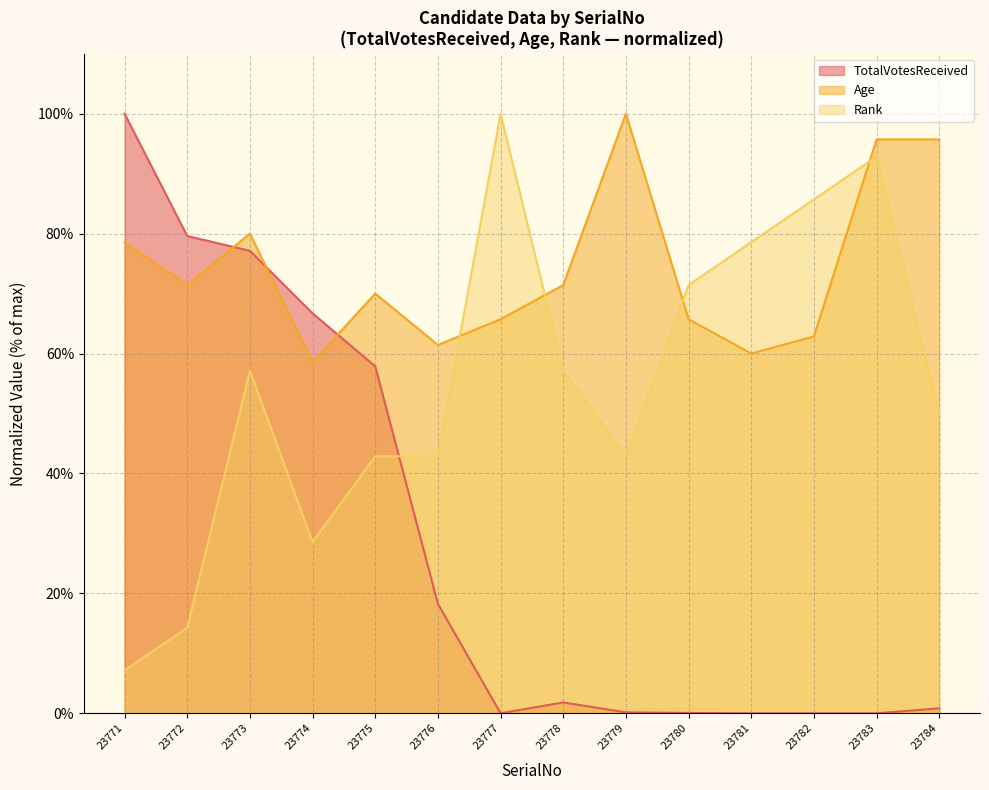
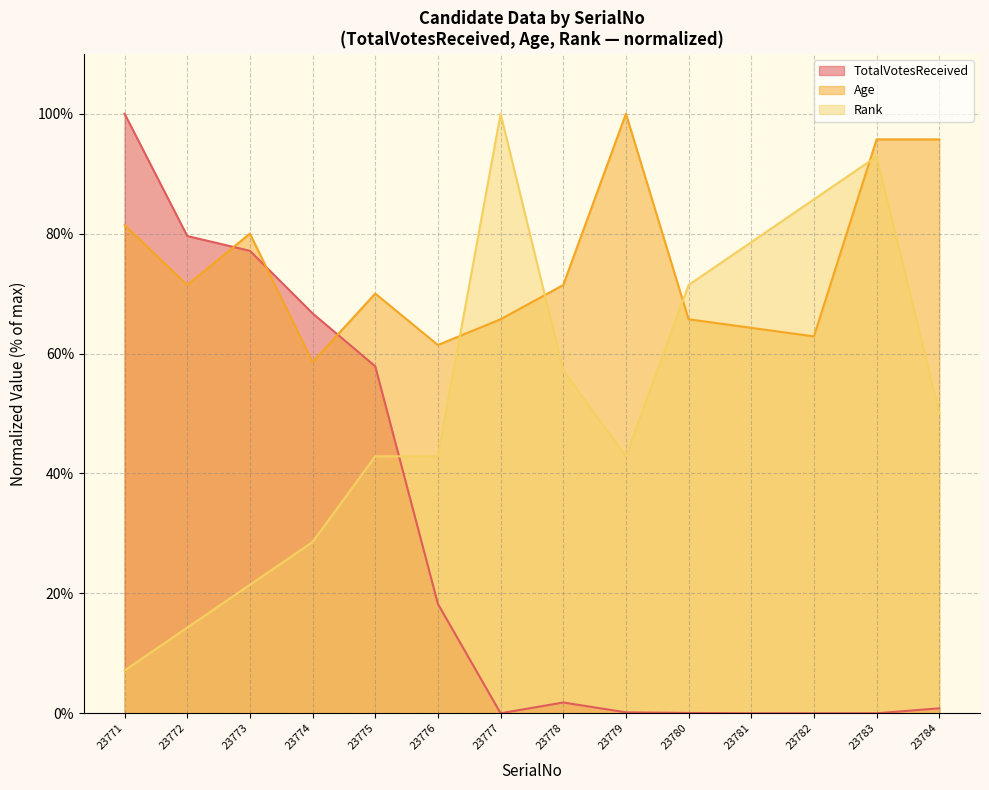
Age, 23771: 79% -> 81%
Rank, 23773: 57% -> 21%
Age, 23781: 60% -> 64%
